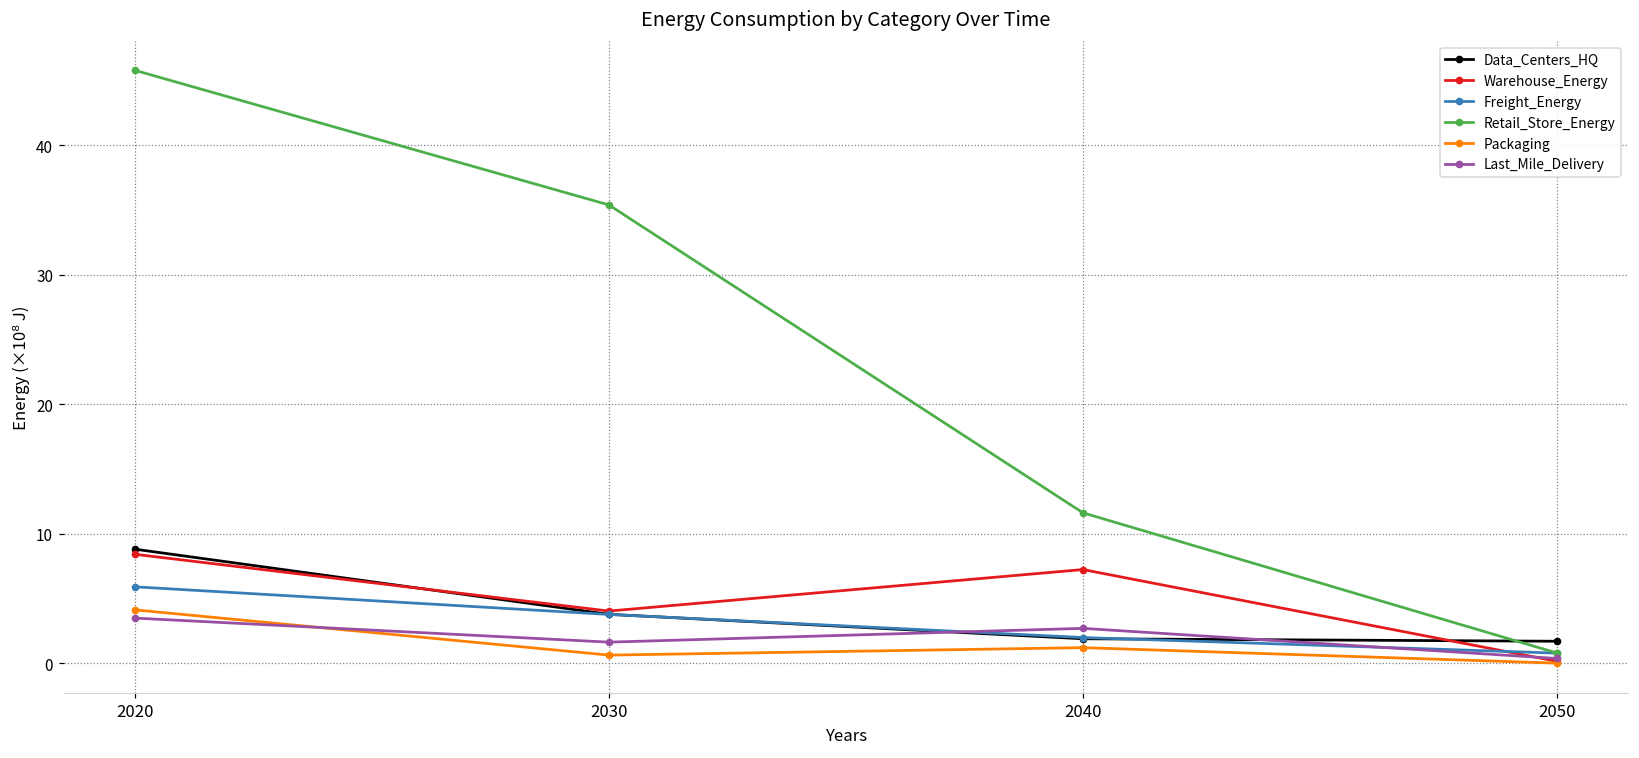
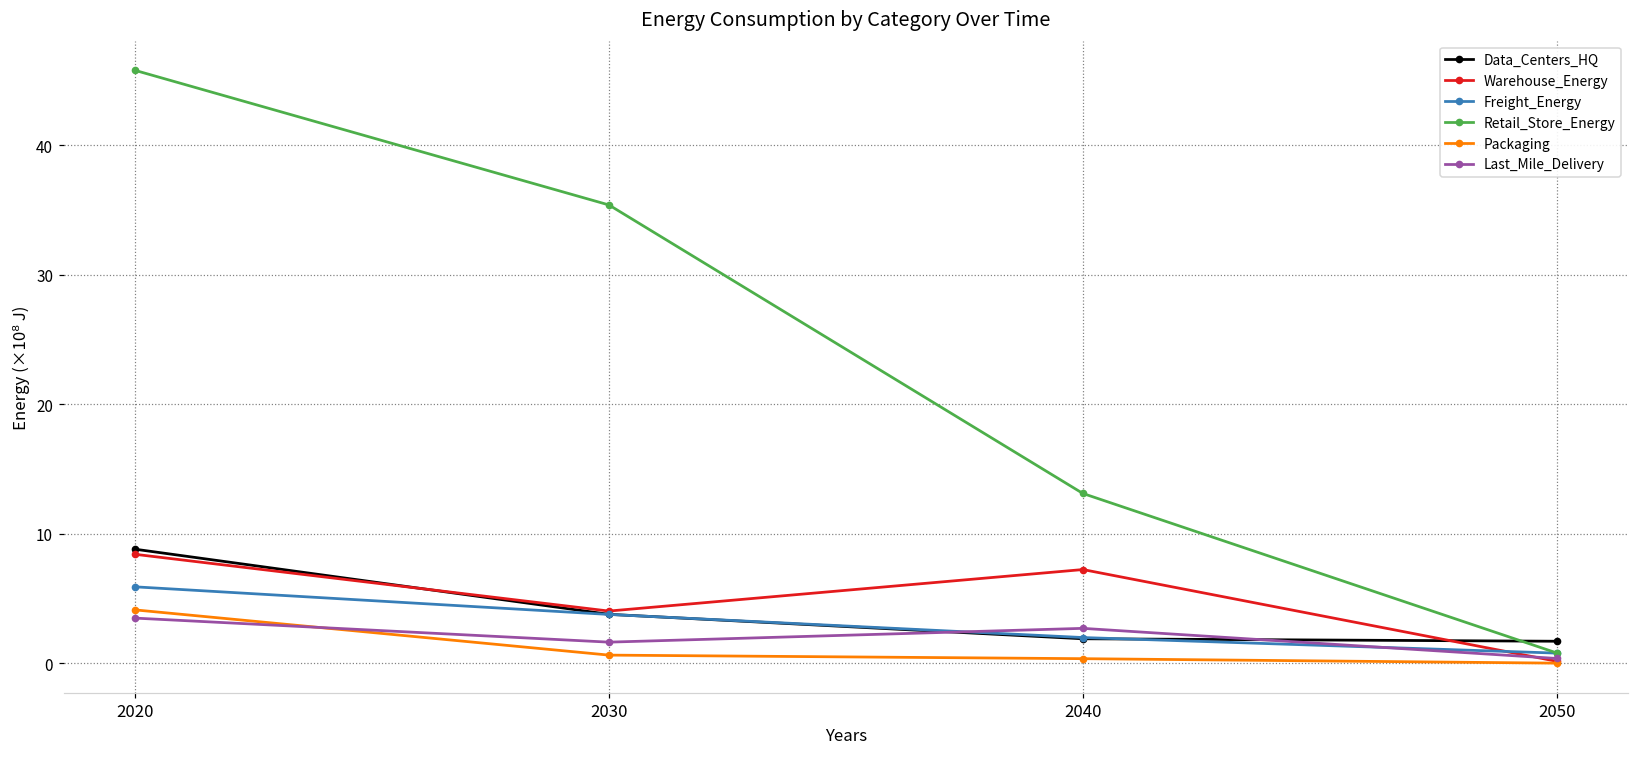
Retail_Store_Energy, 2040: 11.6 -> 13.1
Packaging, 2040: 1.2 -> 0.3
